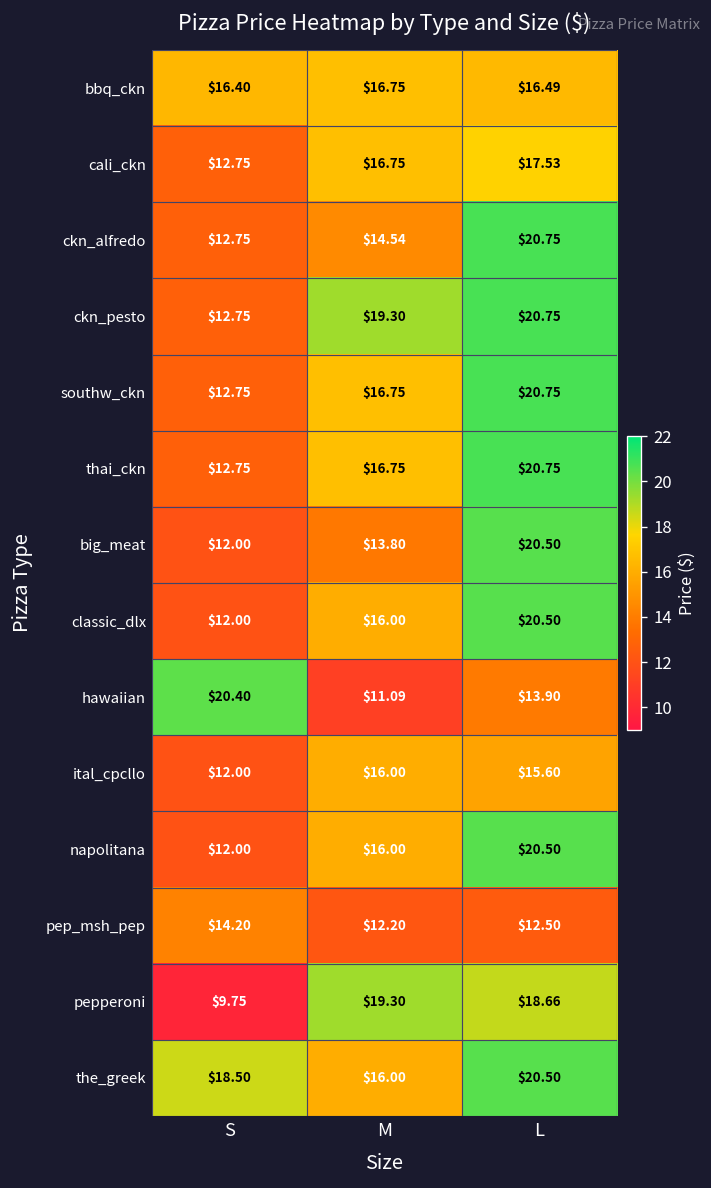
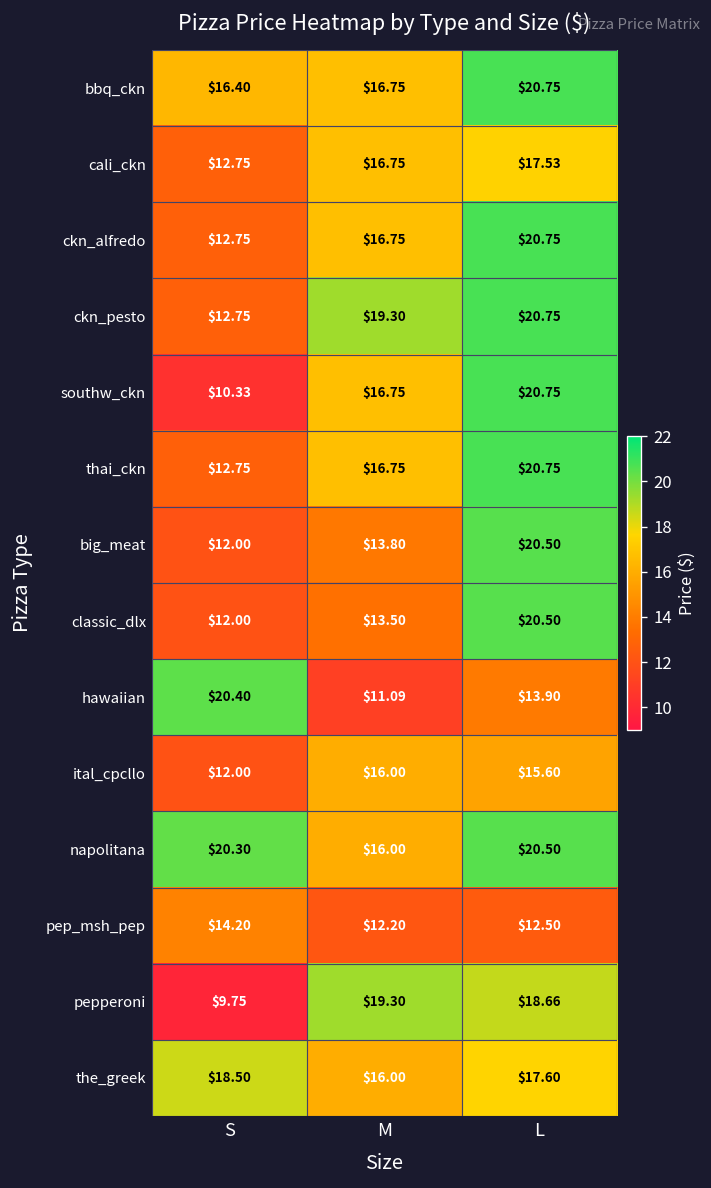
bbq_ckn, L: $16.49 -> $20.75
ckn_alfredo, M: $14.54 -> $16.75
southw_ckn, S: $12.75 -> $10.33
classic_dlx, M: $16.00 -> $13.50
napolitana, S: $12.00 -> $20.30
the_greek, L: $20.50 -> $17.60
